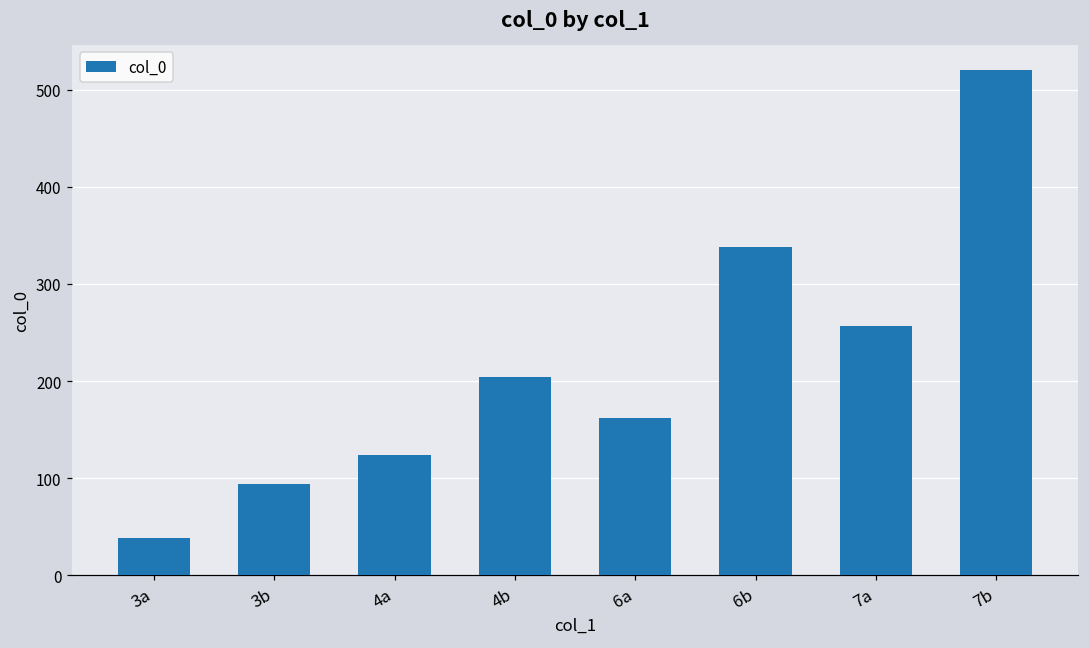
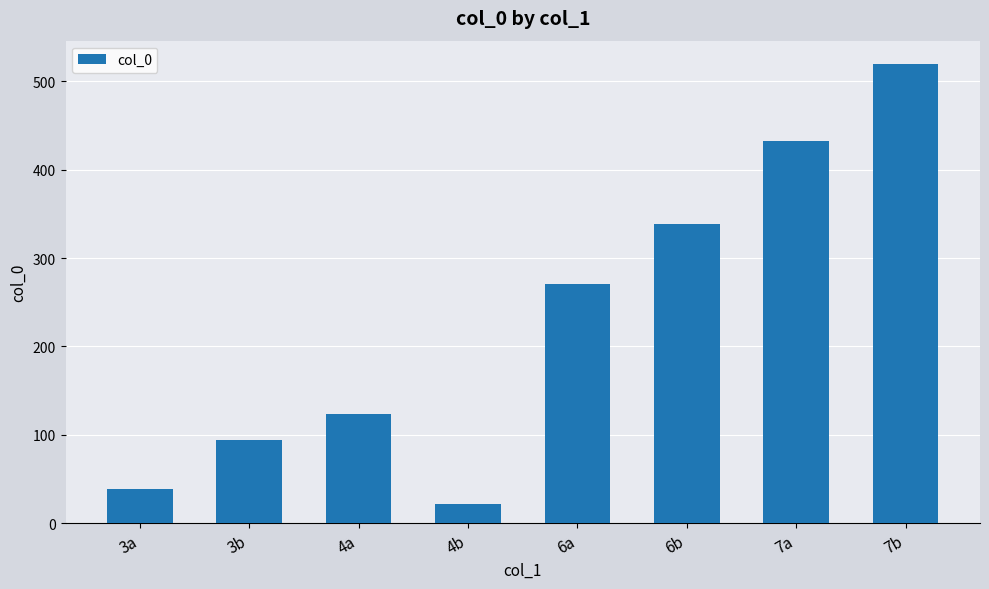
4b: 200 -> 20
6a: 160 -> 270
7a: 260 -> 430
